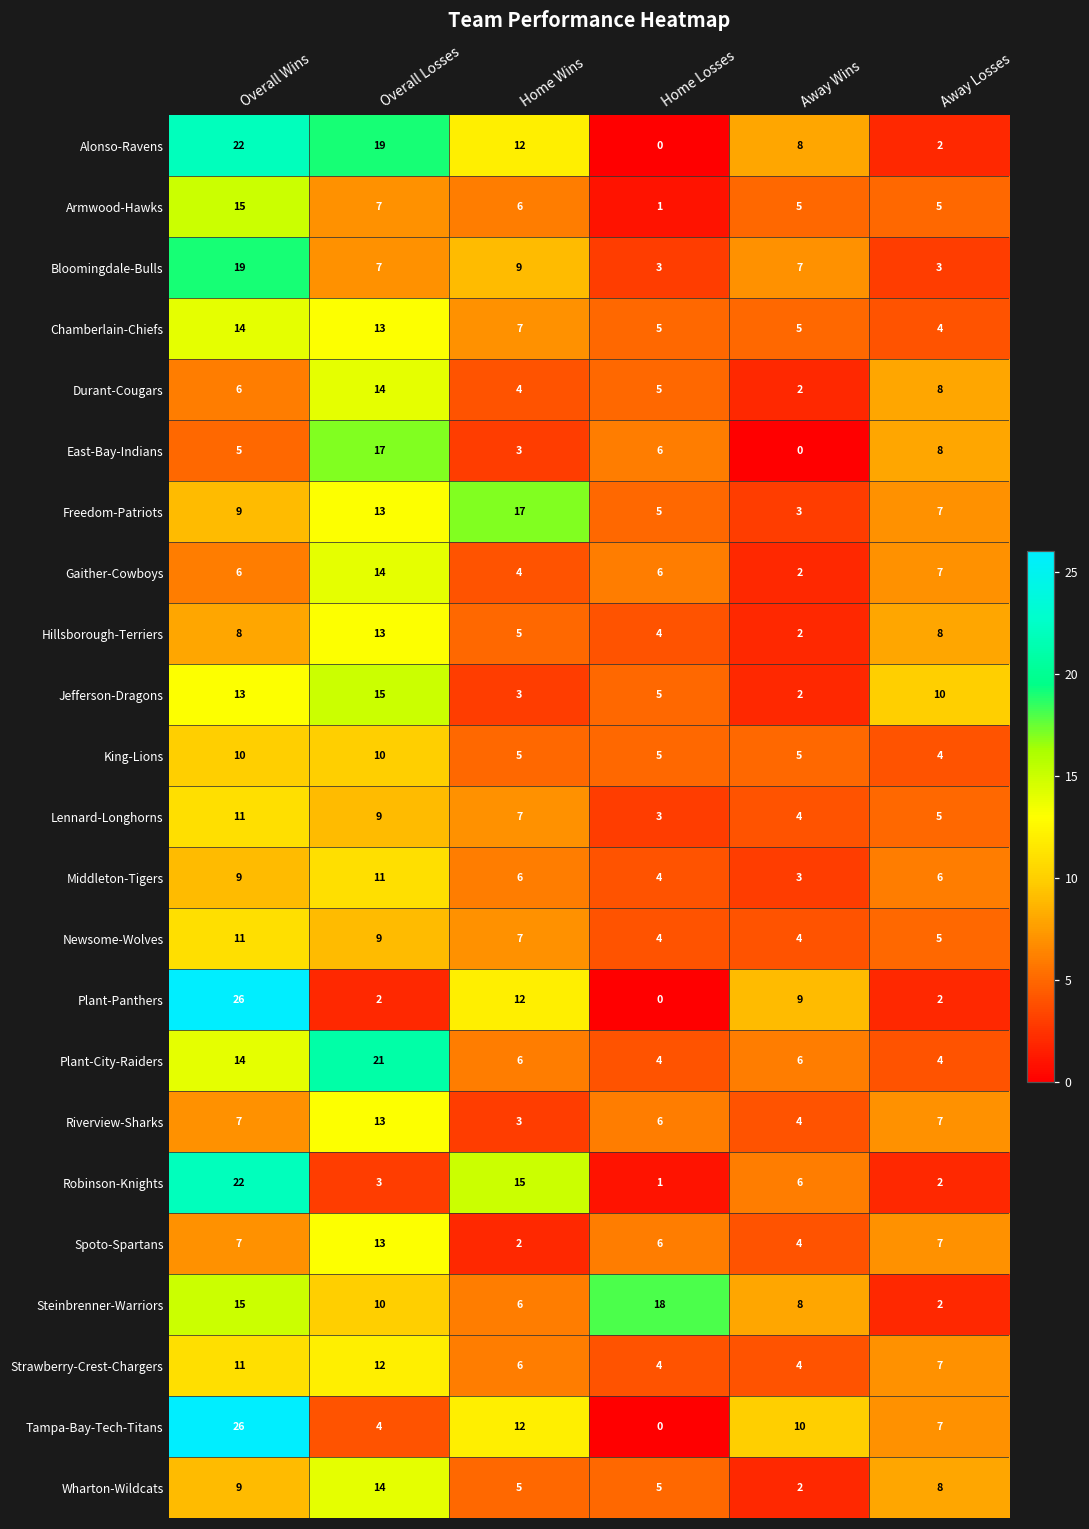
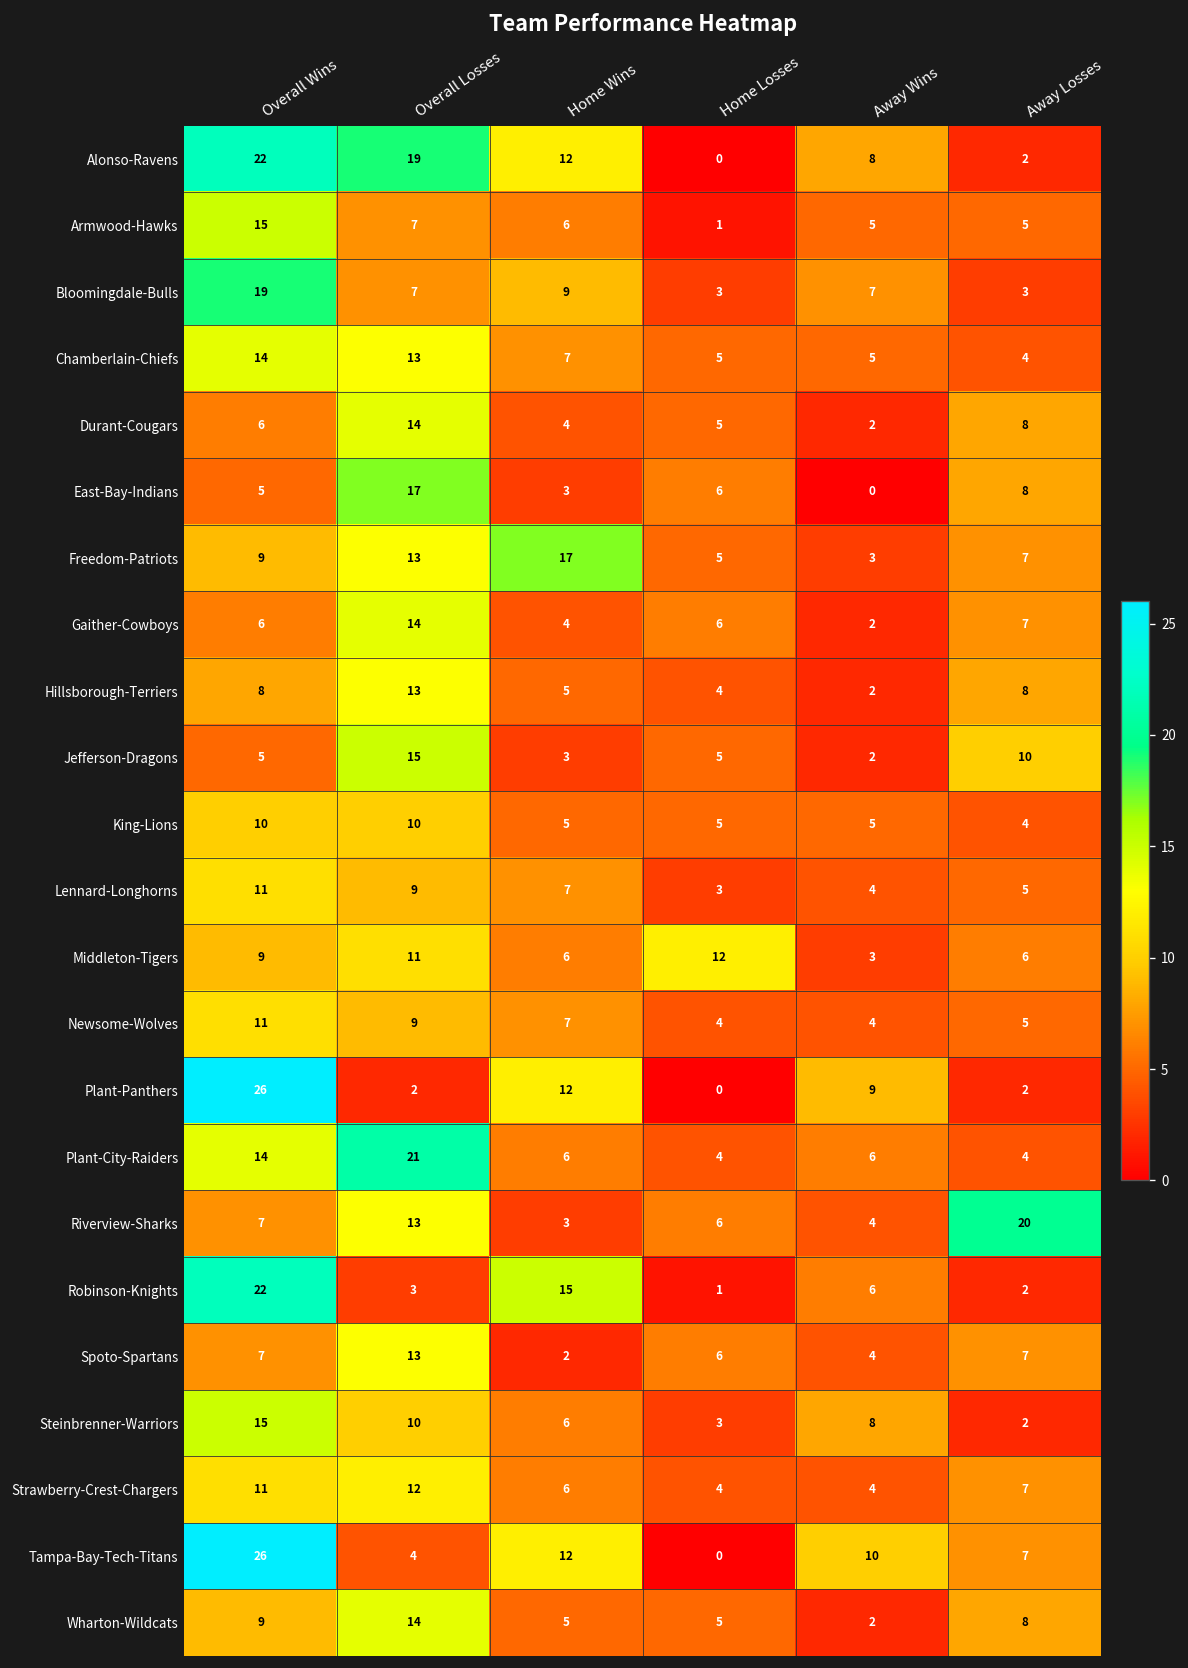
Jefferson-Dragons, Overall Wins: 13 -> 5
Middleton-Tigers, Home Losses: 4 -> 12
Riverview-Sharks, Away Losses: 7 -> 20
Steinbrenner-Warriors, Home Losses: 18 -> 3
